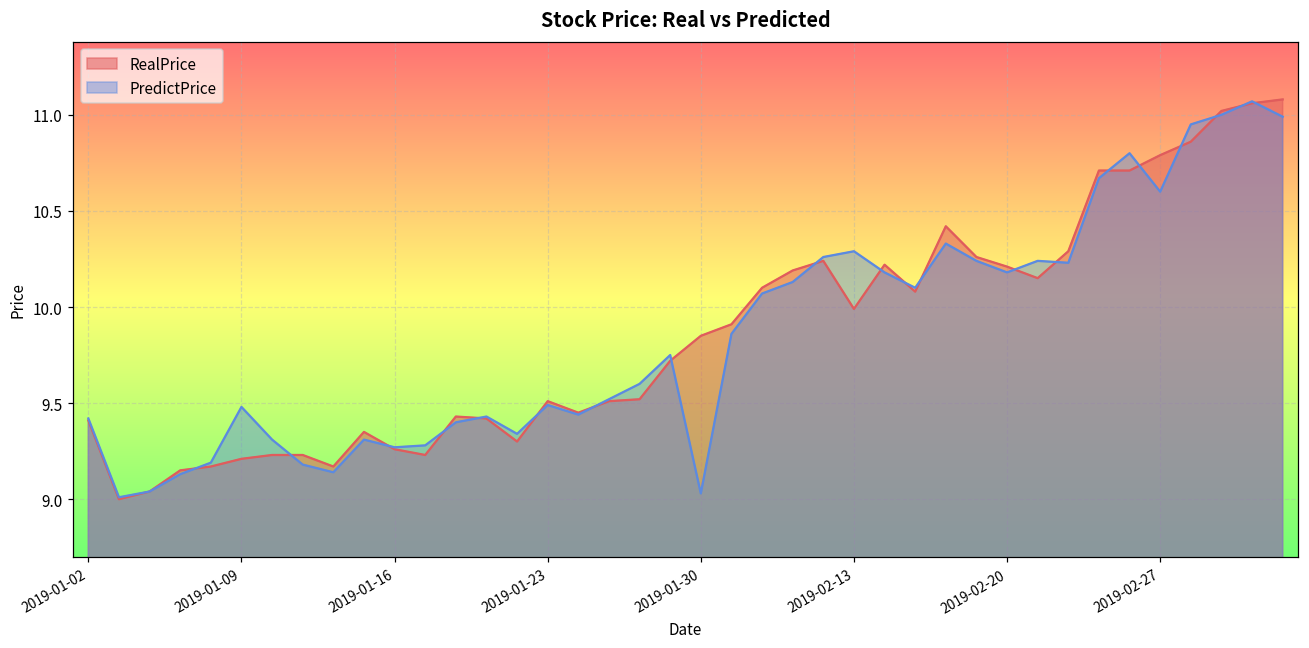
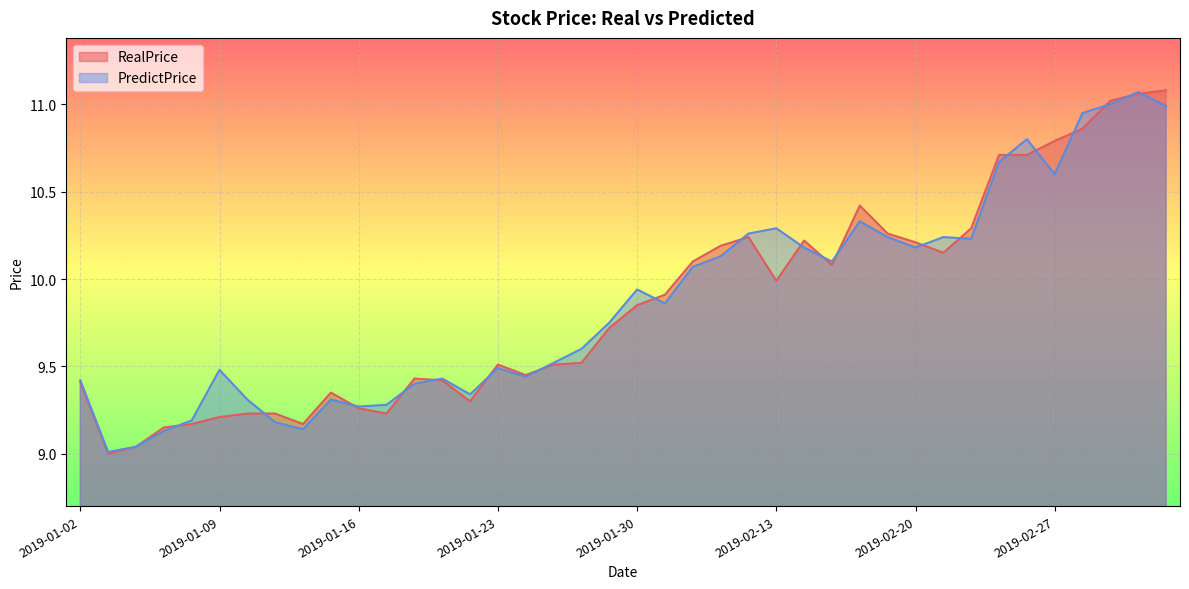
PredictPrice, 2019-01-30: 9.03 -> 9.94
